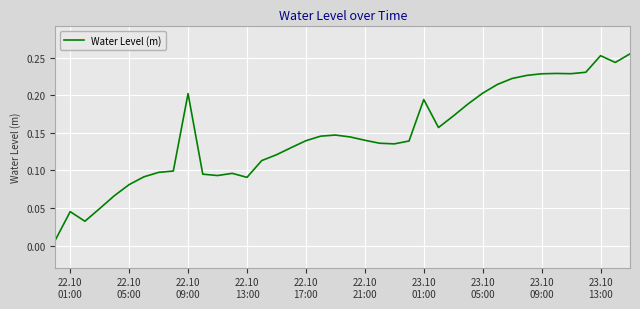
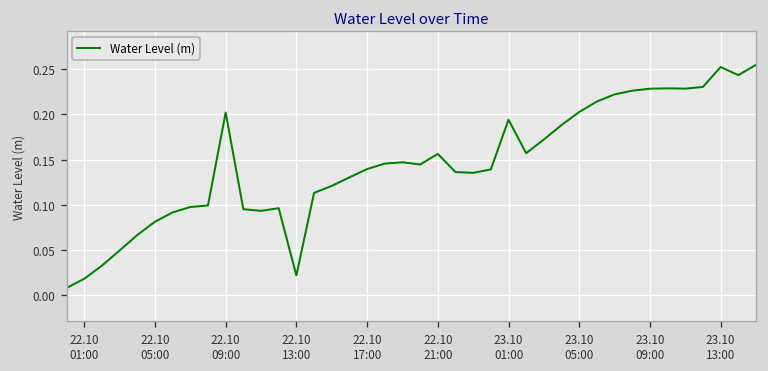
22.10 01:00: 0.05 -> 0.02
22.10 13:00: 0.09 -> 0.02
22.10 21:00: 0.14 -> 0.16
